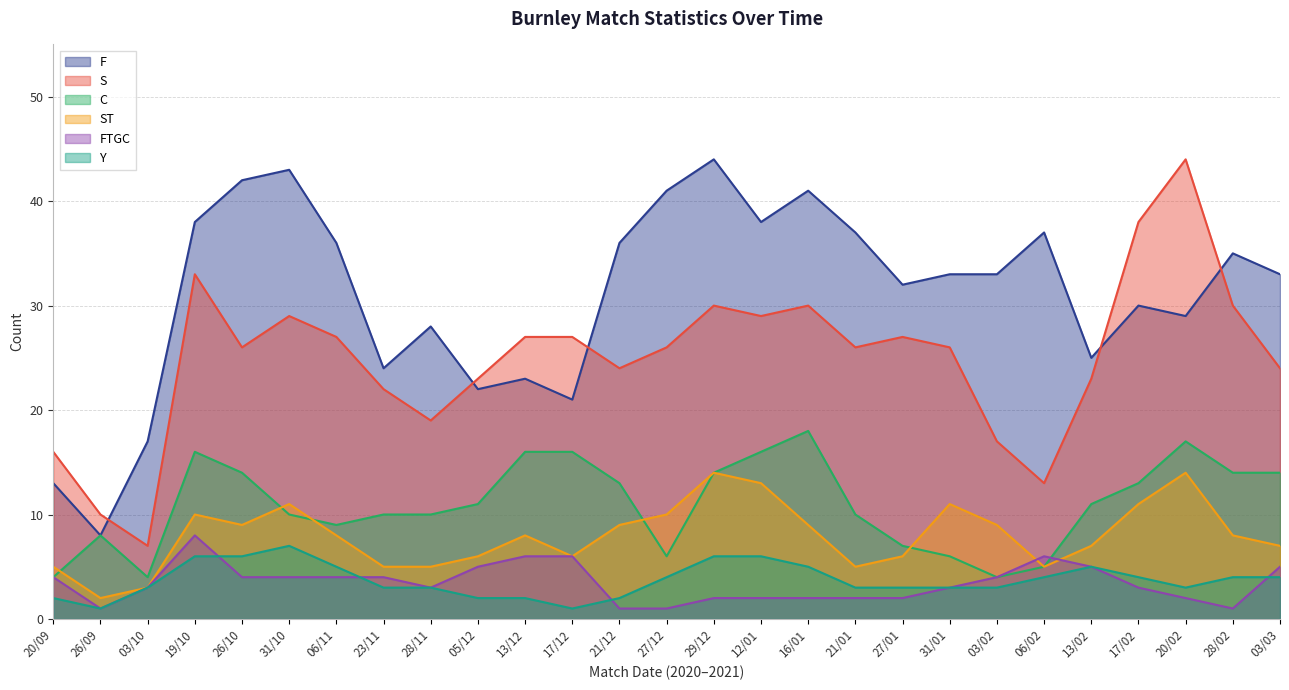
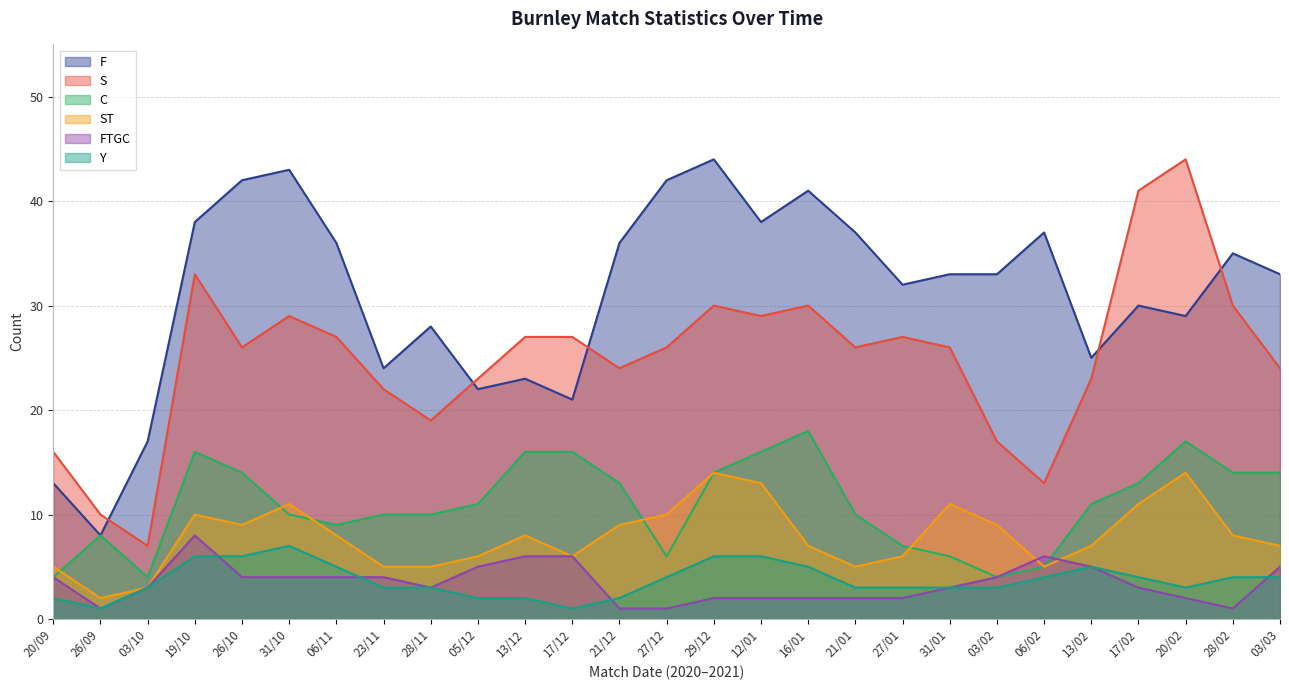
F, 27/12: 41 -> 42
ST, 16/01: 9 -> 7
S, 17/02: 38 -> 41
